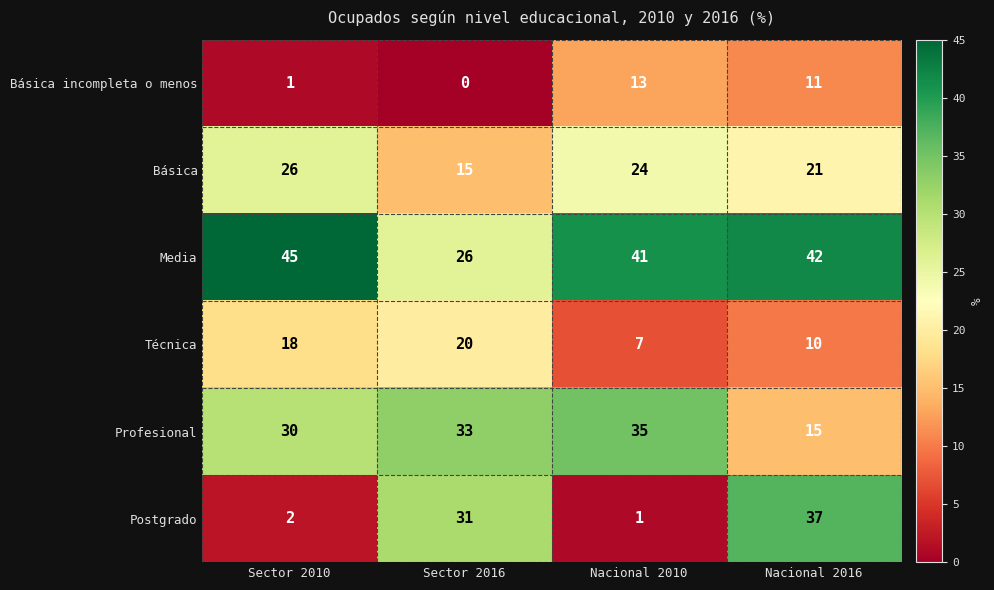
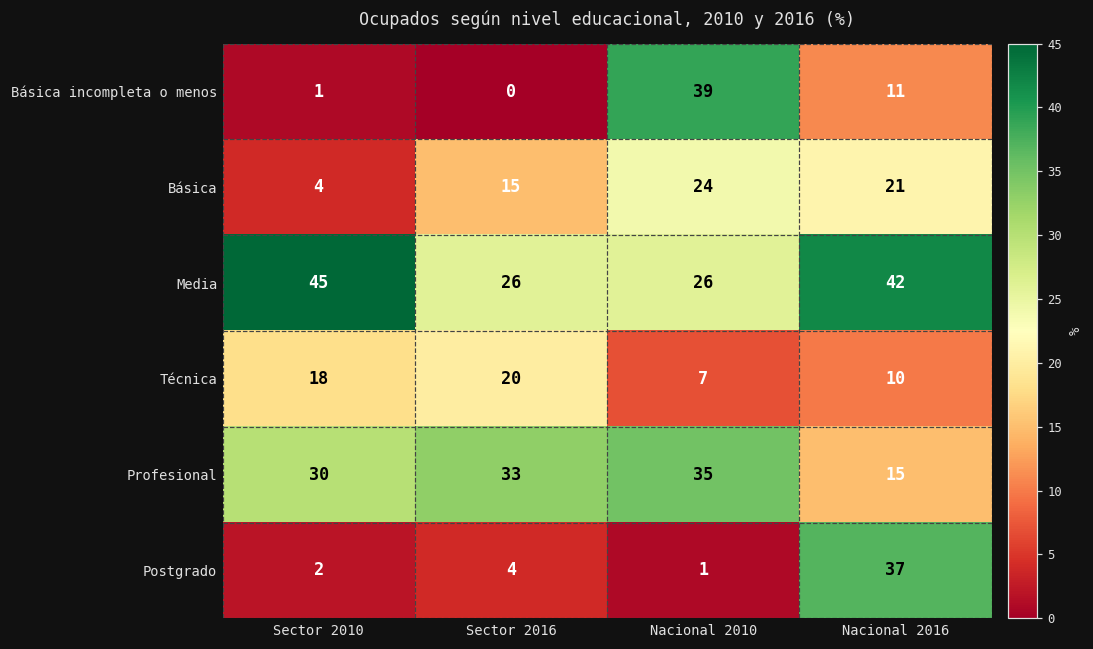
Básica incompleta o menos, Nacional 2010: 13 -> 39
Básica, Sector 2010: 26 -> 4
Media, Nacional 2010: 41 -> 26
Postgrado, Sector 2016: 31 -> 4
